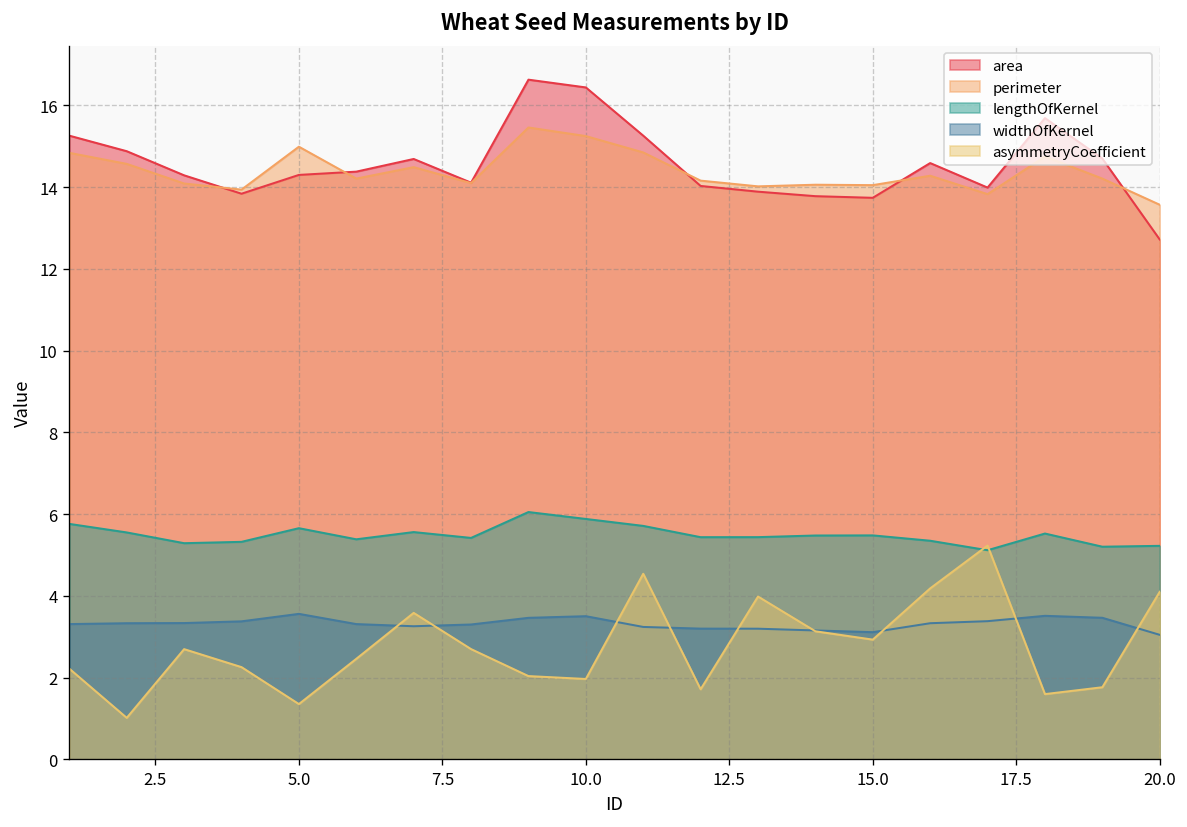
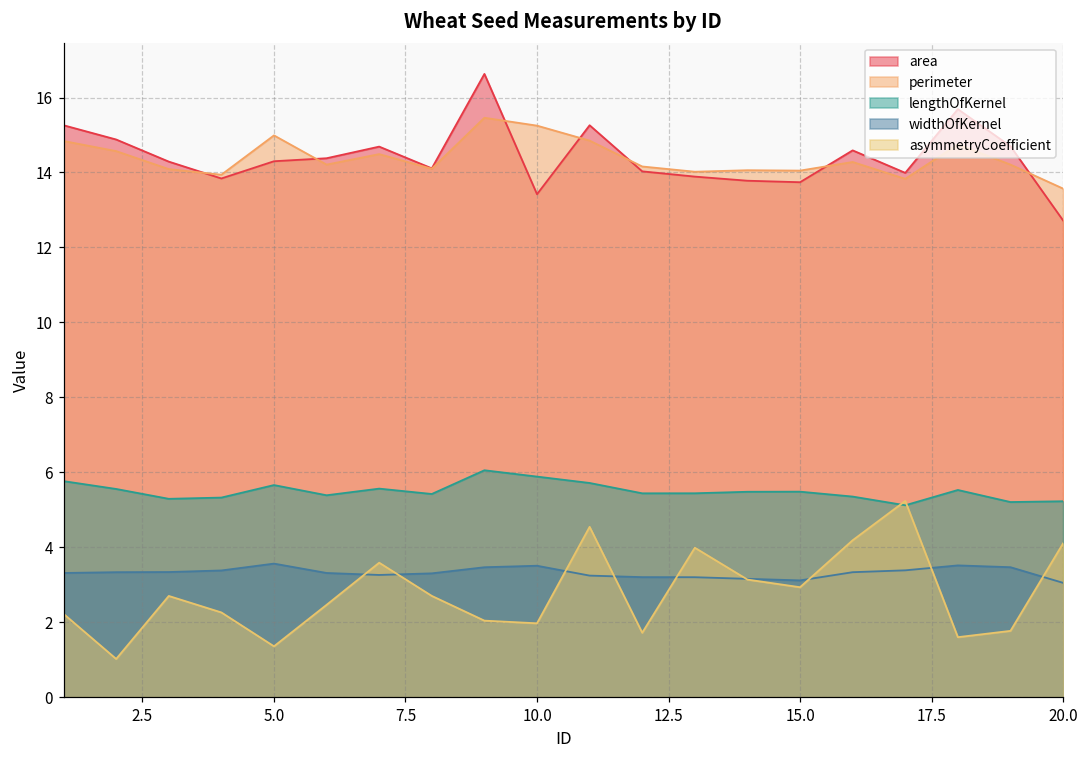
area, 10.0: 16.4 -> 13.4
